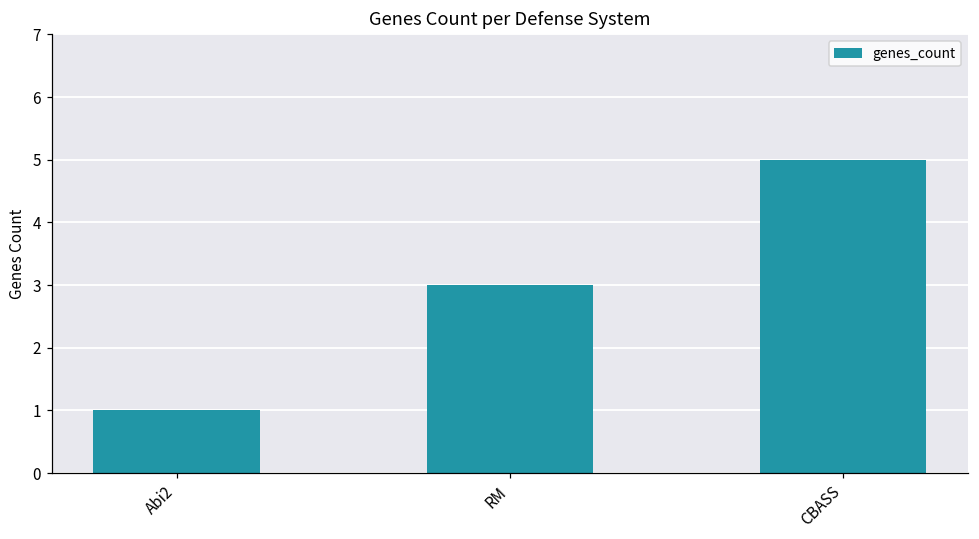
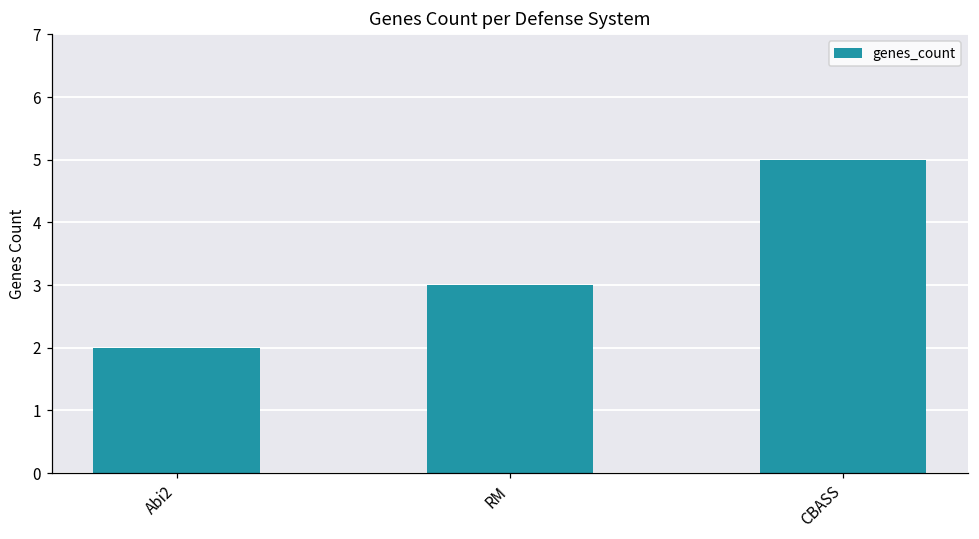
Abi2: 1 -> 2
